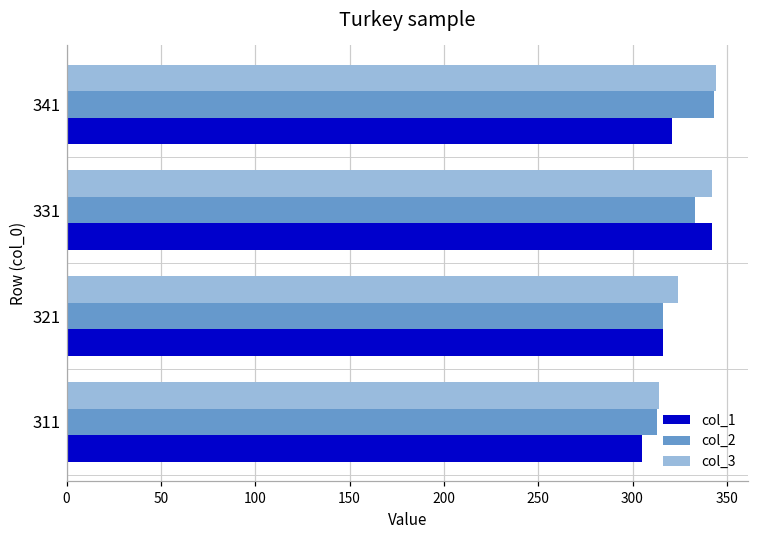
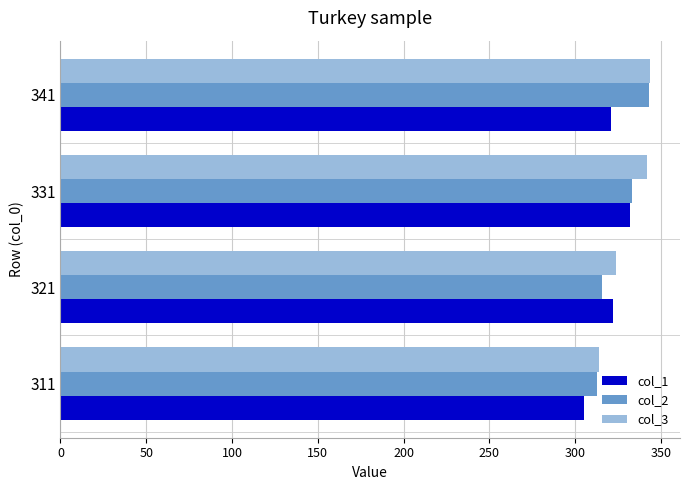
col_1, 331: 342 -> 332
col_1, 321: 316 -> 322
